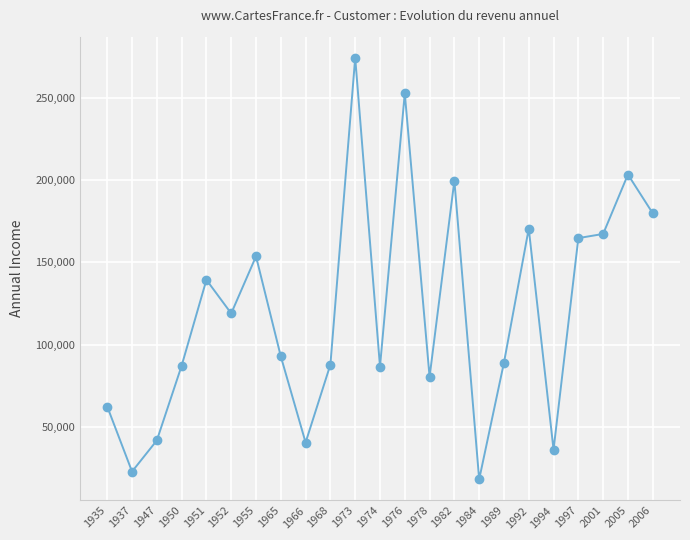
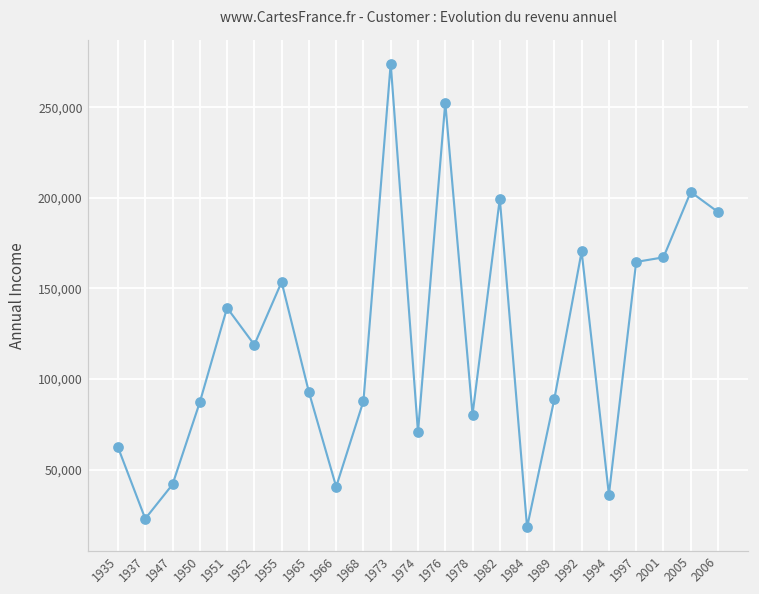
1974: 87,000 -> 71,000
2006: 180,000 -> 192,000
